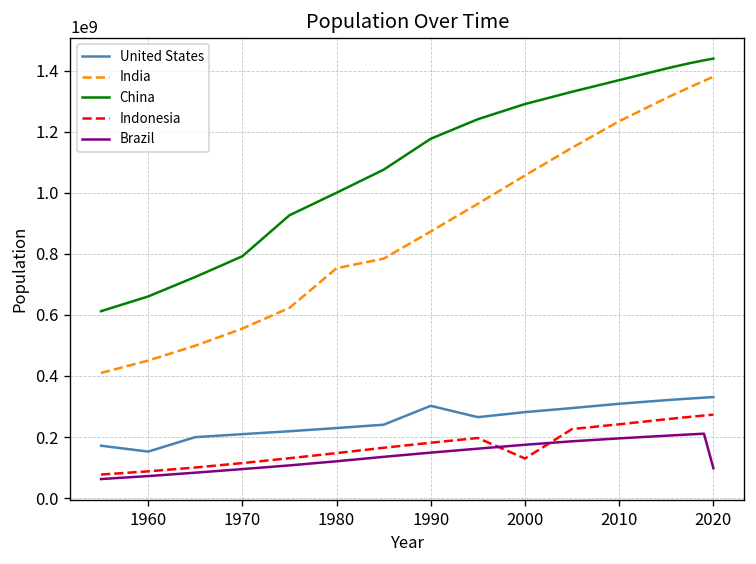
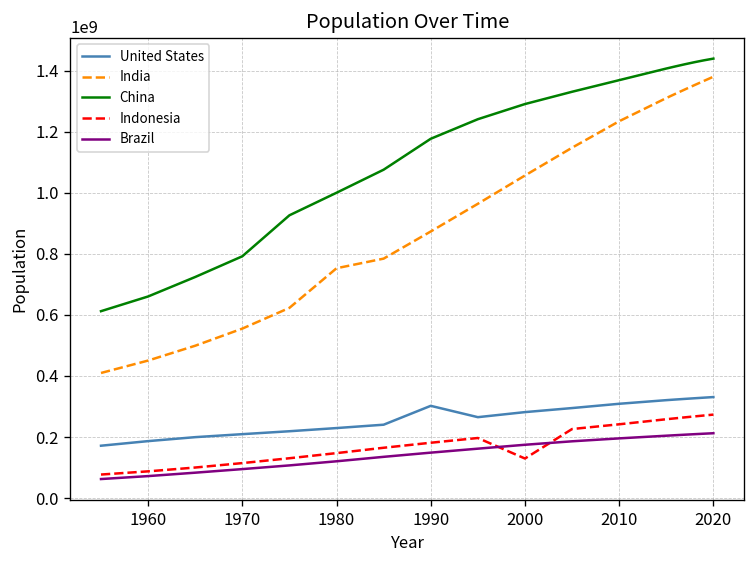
United States, 1960: 150000000 -> 190000000
Brazil, 2020: 100000000 -> 210000000
